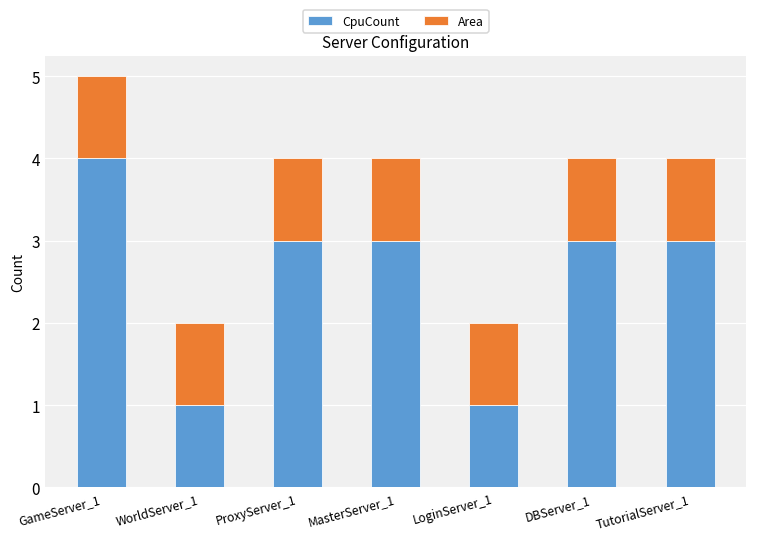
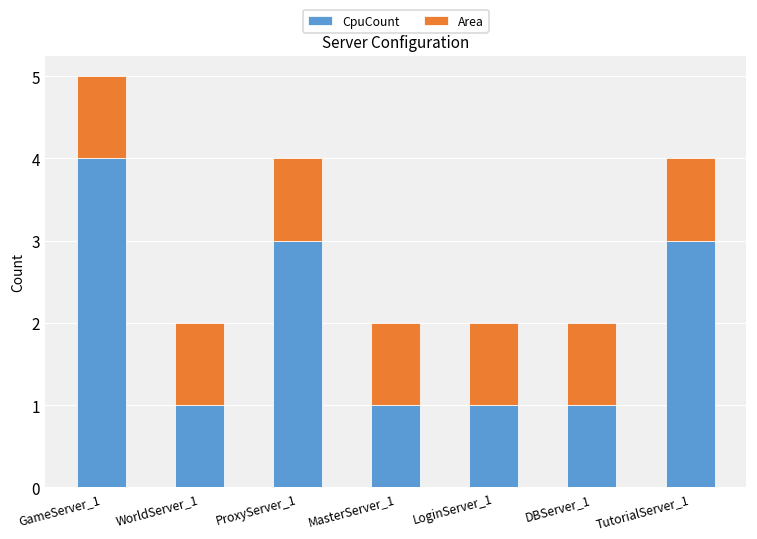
CpuCount, MasterServer_1: 3 -> 1
CpuCount, DBServer_1: 3 -> 1
